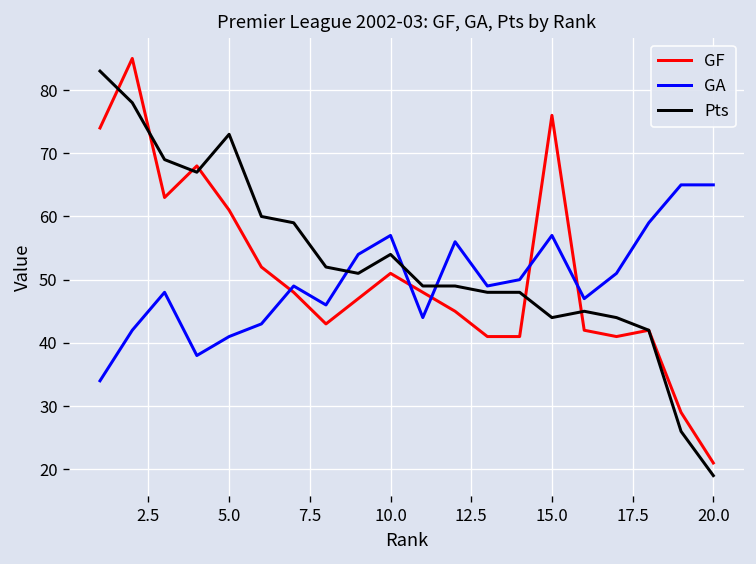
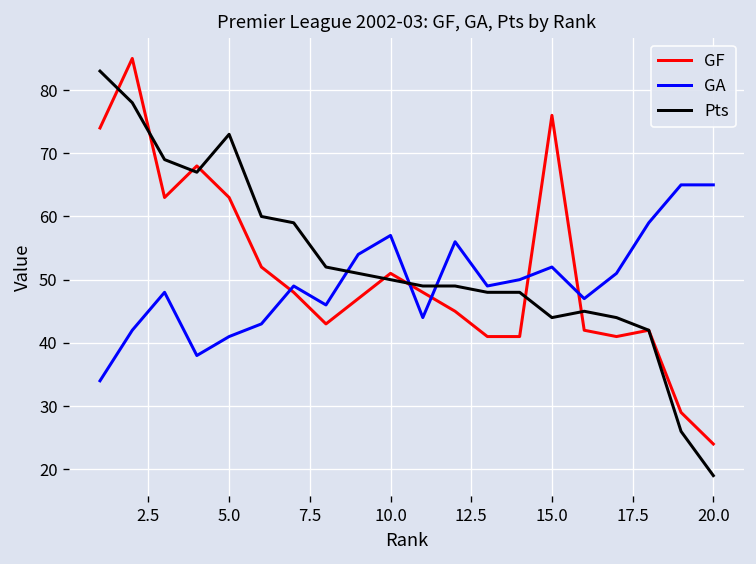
GF, 5.0: 61 -> 63
Pts, 10.0: 54 -> 50
GA, 15.0: 57 -> 52
GF, 20.0: 21 -> 24
